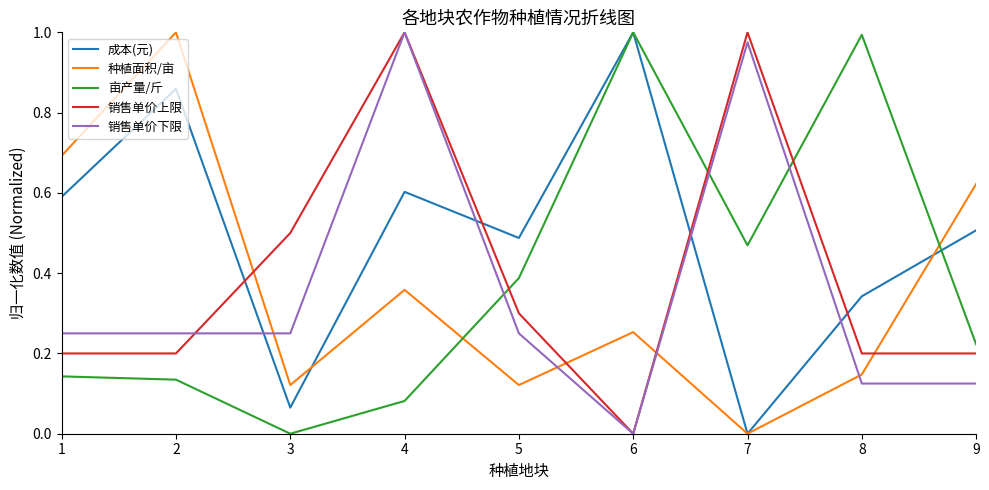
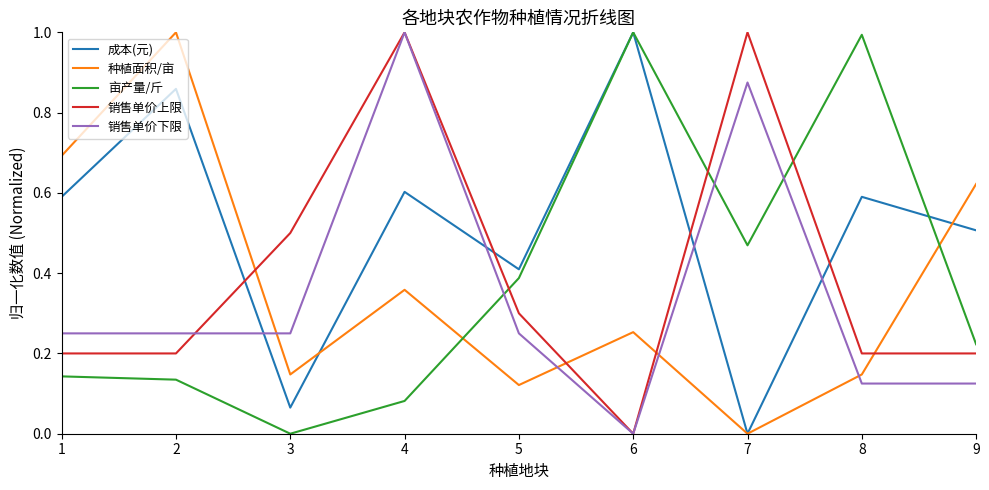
种植面积/亩, 3: 0.12 -> 0.15
成本(元), 5: 0.49 -> 0.41
销售单价下限, 7: 0.97 -> 0.87
成本(元), 8: 0.34 -> 0.59
